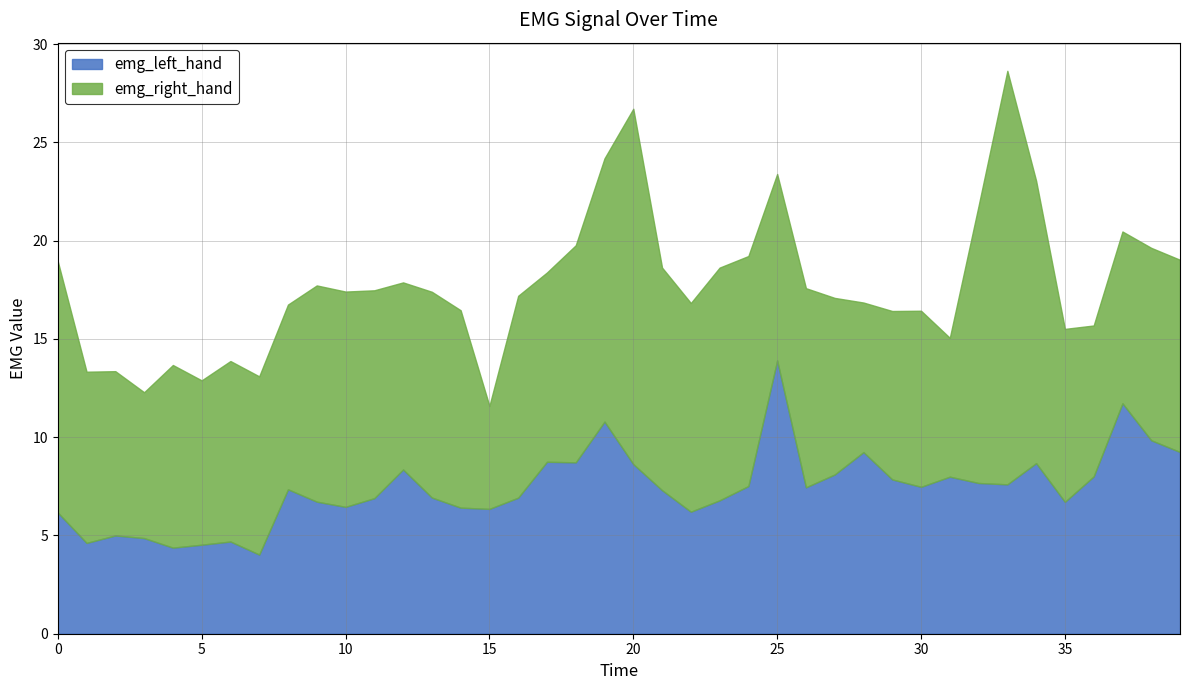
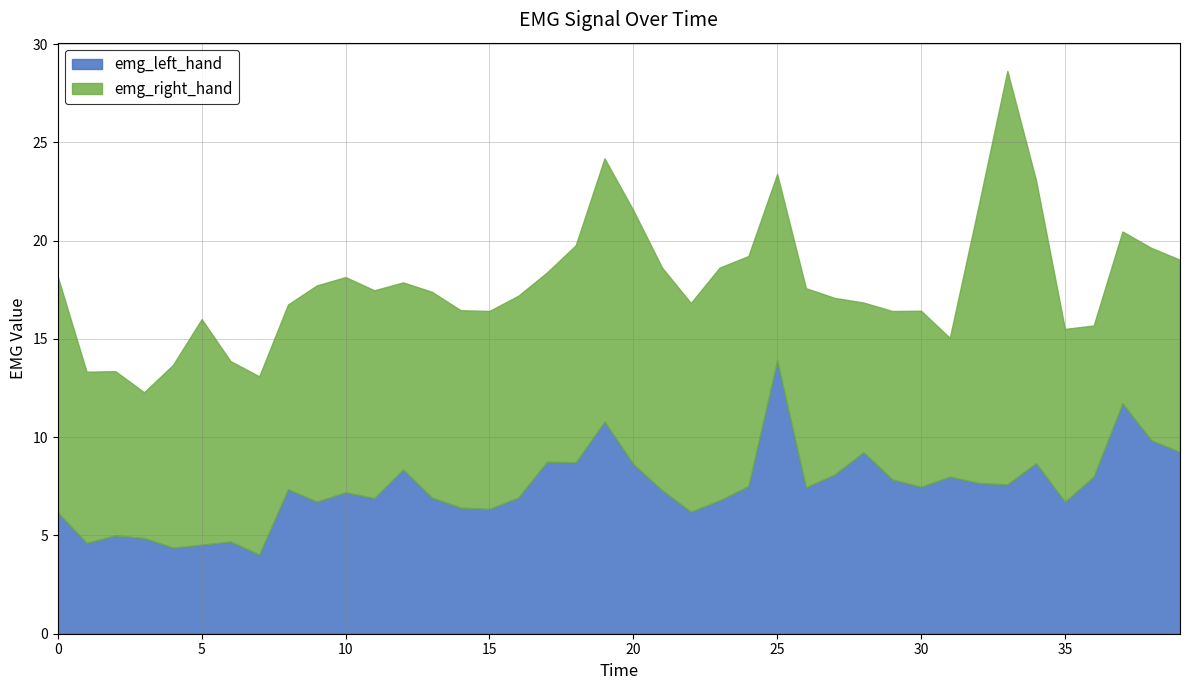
emg_right_hand, 0: 12.8 -> 12.0
emg_right_hand, 5: 8.4 -> 11.5
emg_left_hand, 10: 6.5 -> 7.2
emg_right_hand, 15: 5.2 -> 10.1
emg_right_hand, 20: 18.1 -> 12.9
